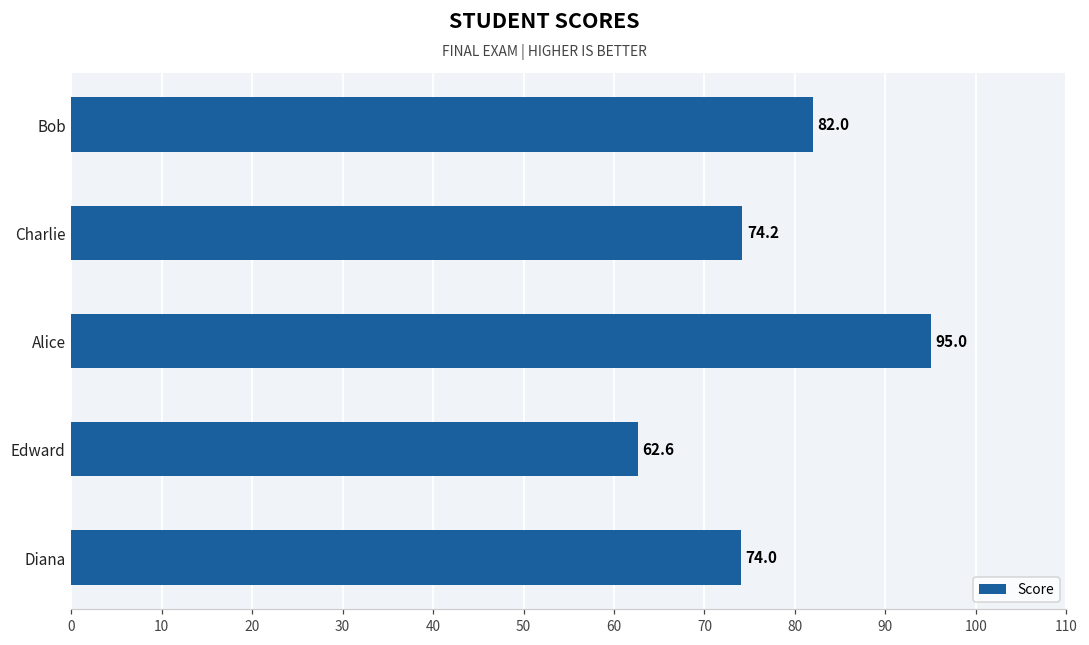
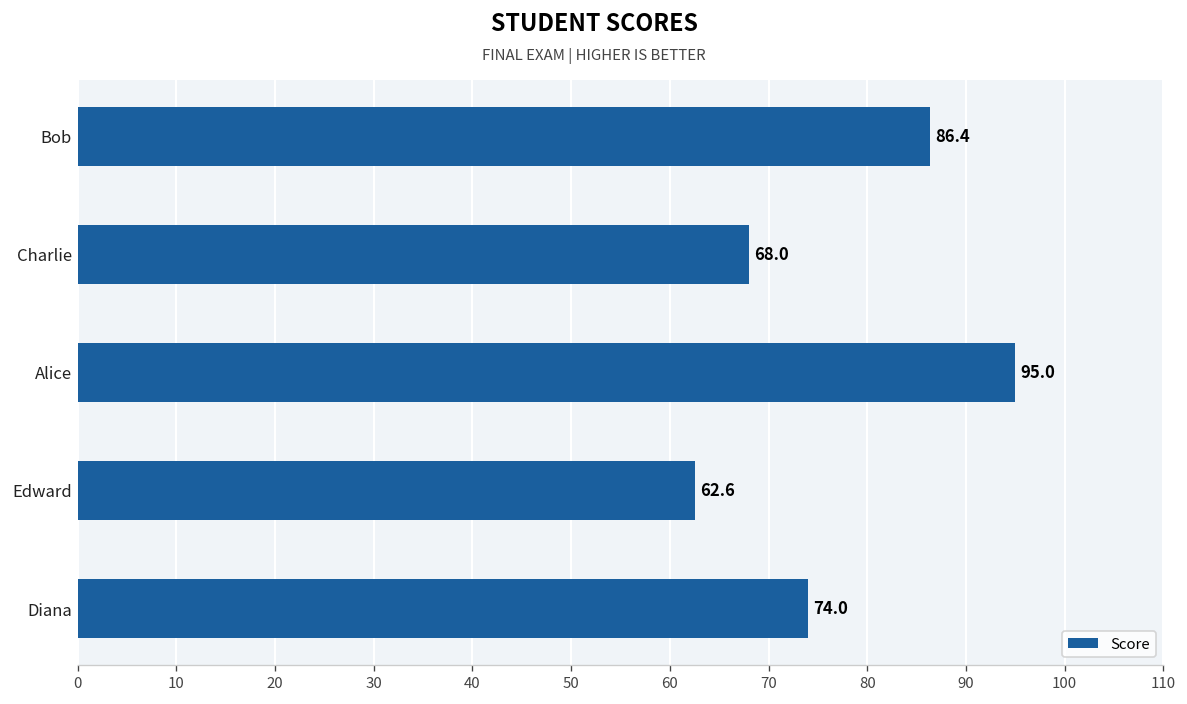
Bob: 82.0 -> 86.4
Charlie: 74.2 -> 68.0
